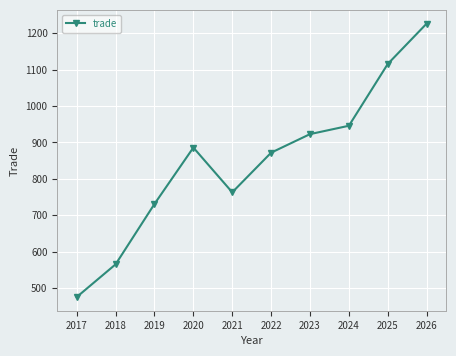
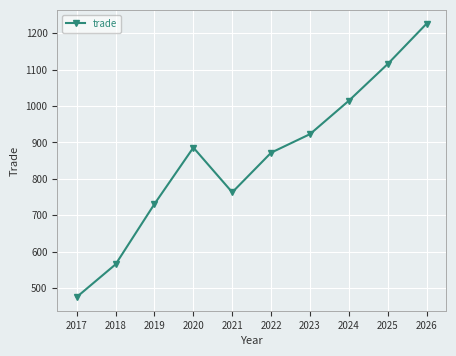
2024: 950 -> 1020
